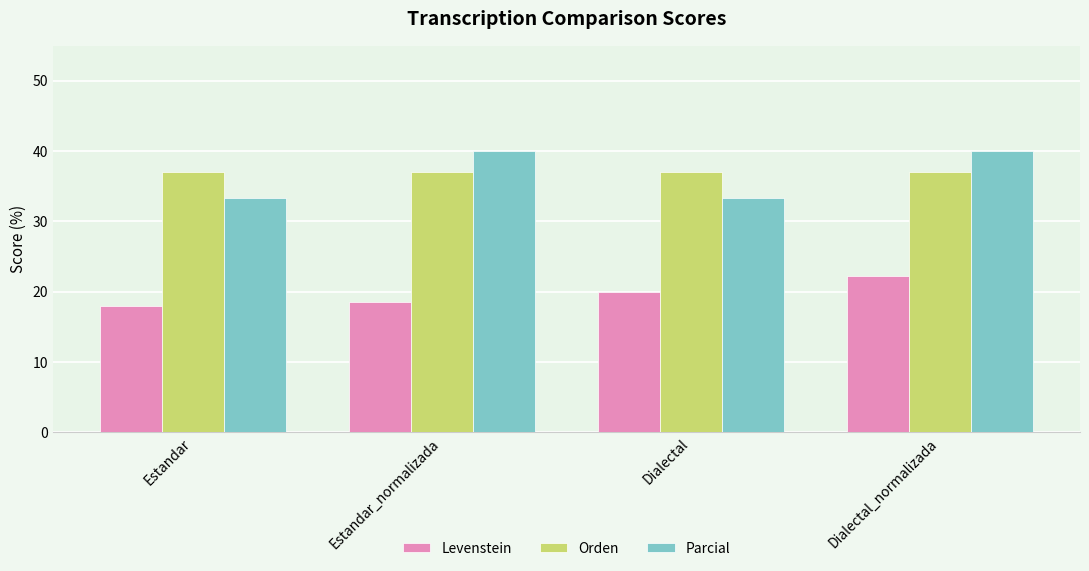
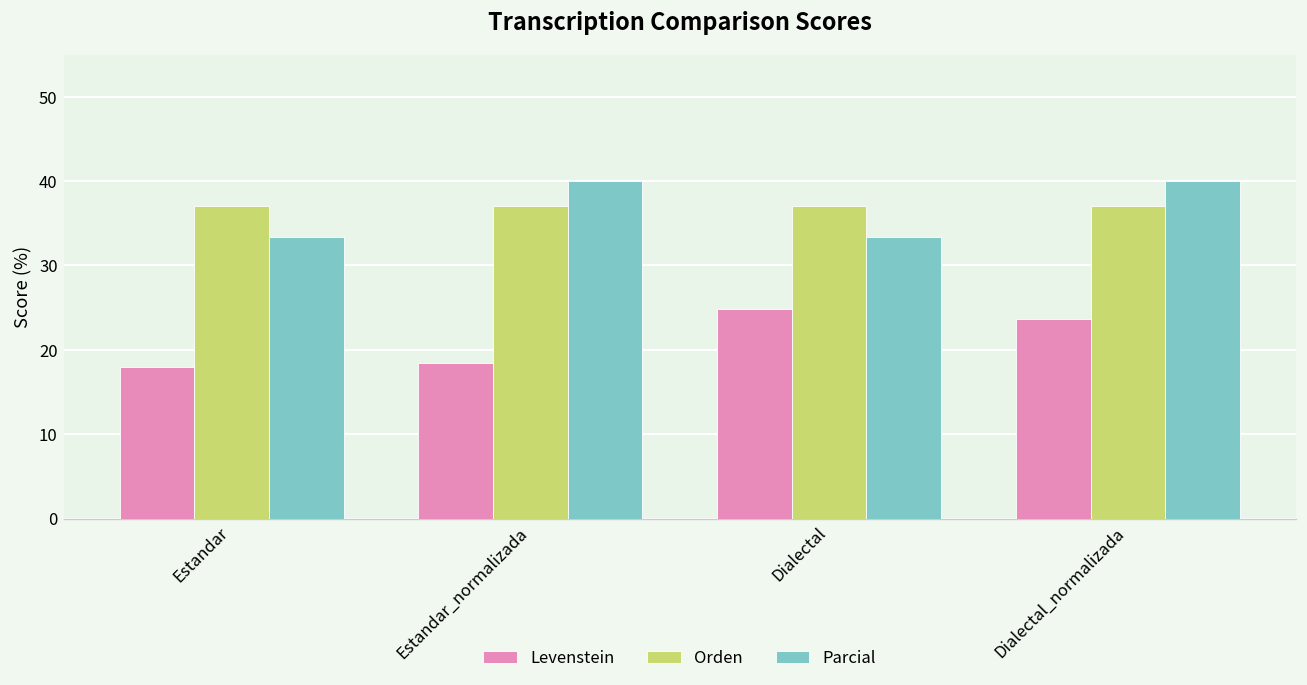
Levenstein, Dialectal: 20 -> 25
Levenstein, Dialectal_normalizada: 22 -> 24
